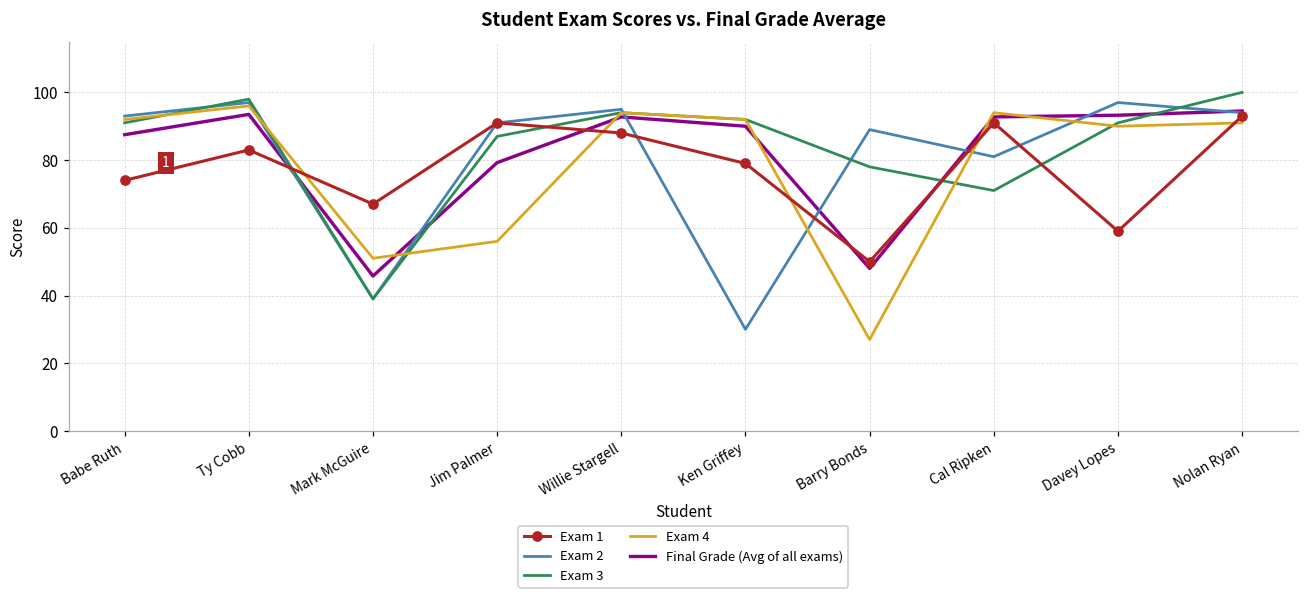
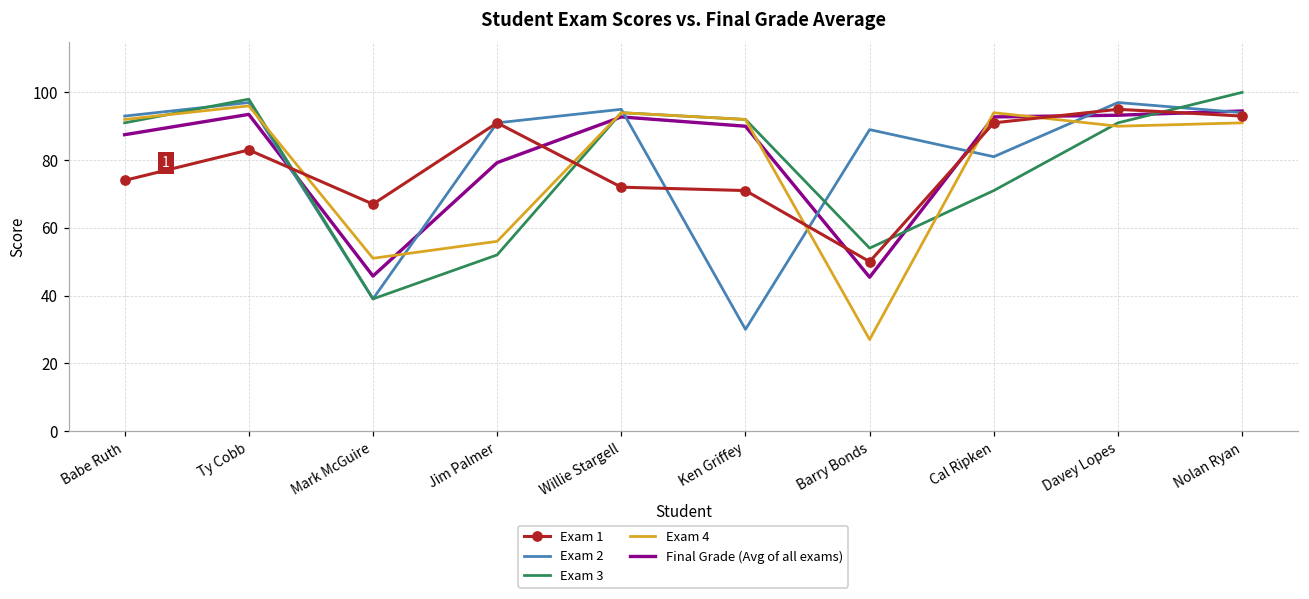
Exam 3, Jim Palmer: 87 -> 52
Exam 1, Willie Stargell: 88 -> 72
Exam 1, Ken Griffey: 79 -> 71
Exam 3, Barry Bonds: 78 -> 54
Final Grade (Avg of all exams), Barry Bonds: 48 -> 45
Exam 1, Davey Lopes: 59 -> 95
